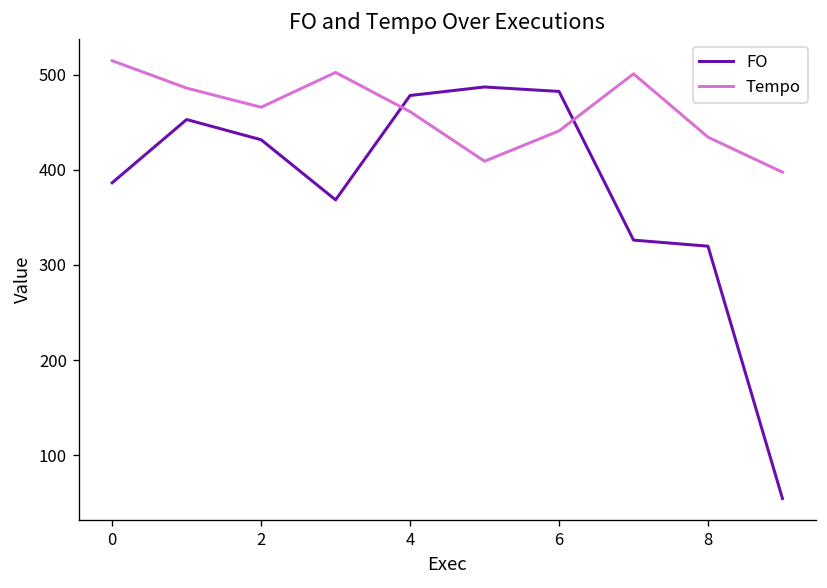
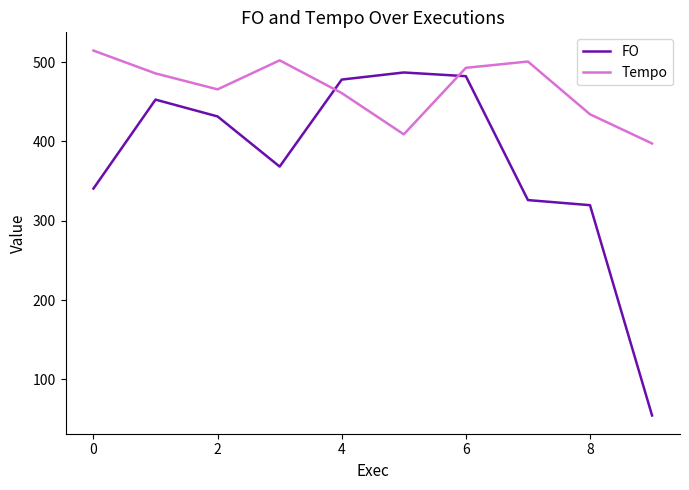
FO, 0: 390 -> 340
Tempo, 6: 440 -> 490
